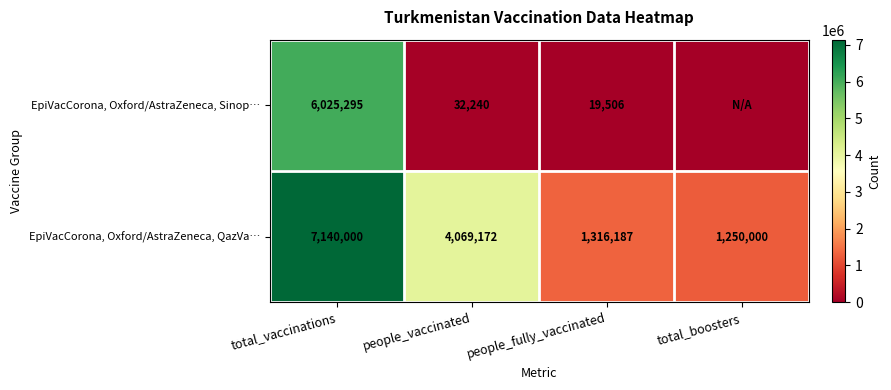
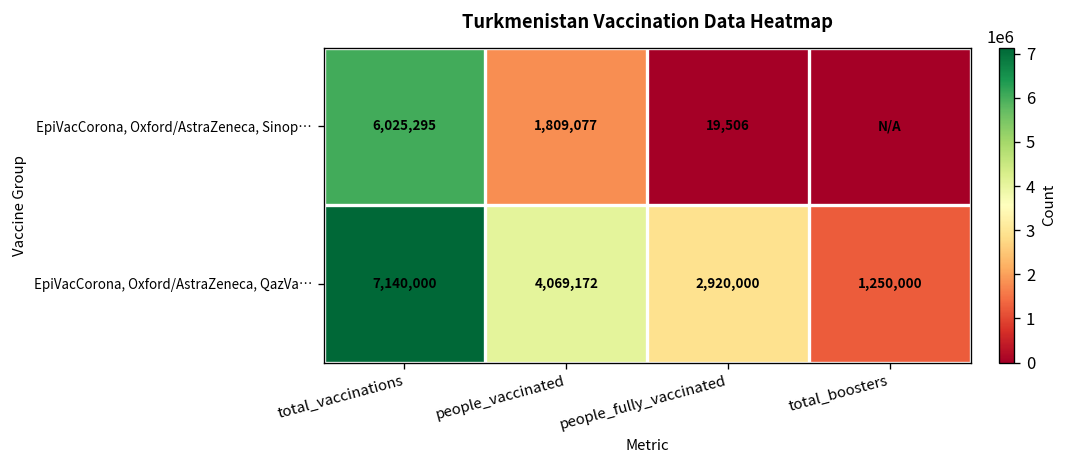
EpiVacCorona, Oxford/AstraZeneca, Sinop…, people_vaccinated: 32,240 -> 1,809,077
EpiVacCorona, Oxford/AstraZeneca, QazVa…, people_fully_vaccinated: 1,316,187 -> 2,920,000
